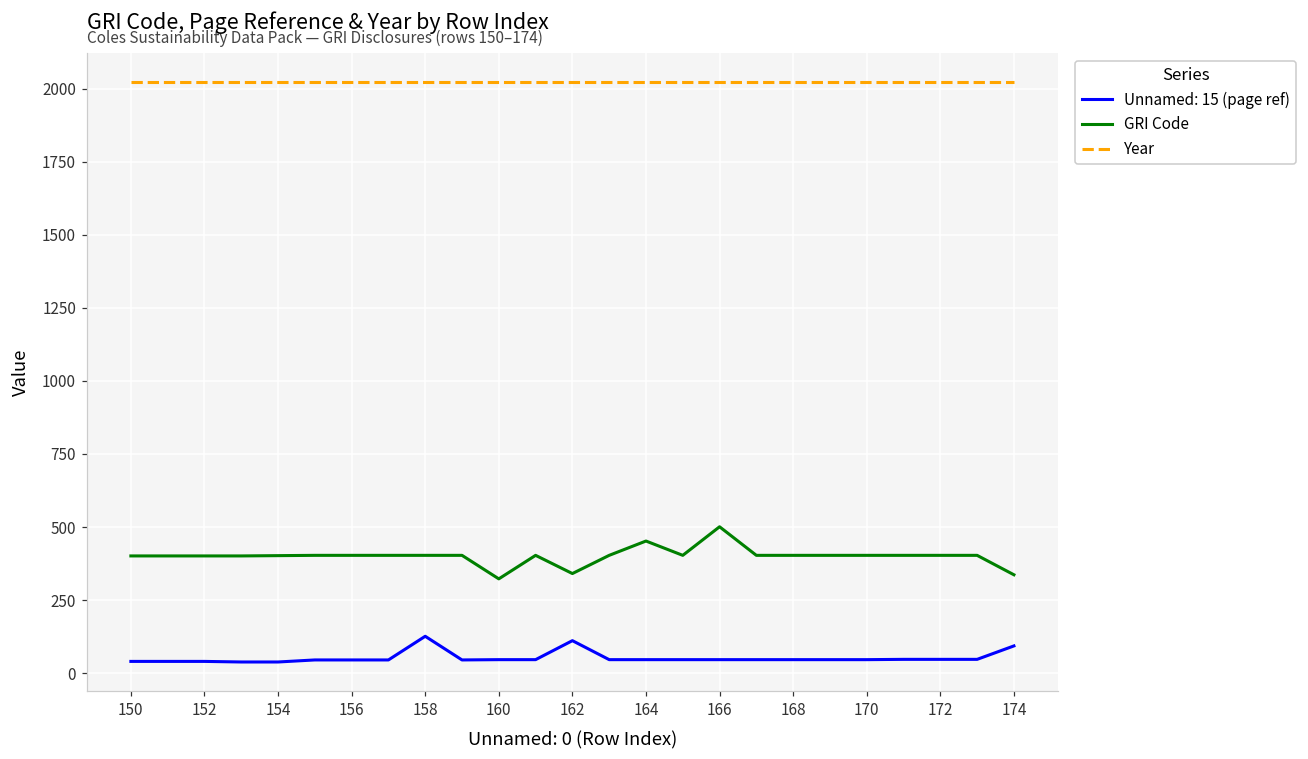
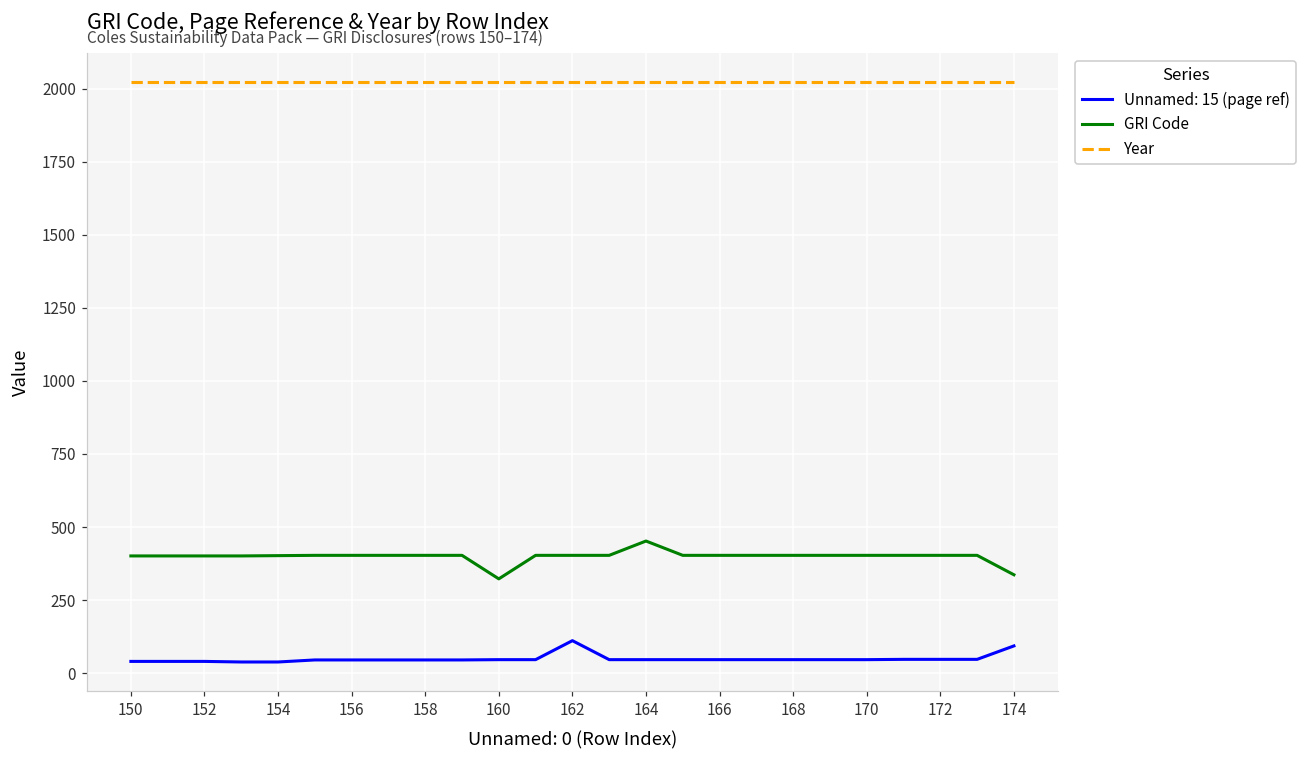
Unnamed: 15 (page ref), 158: 130 -> 50
GRI Code, 162: 340 -> 400
GRI Code, 166: 500 -> 400
